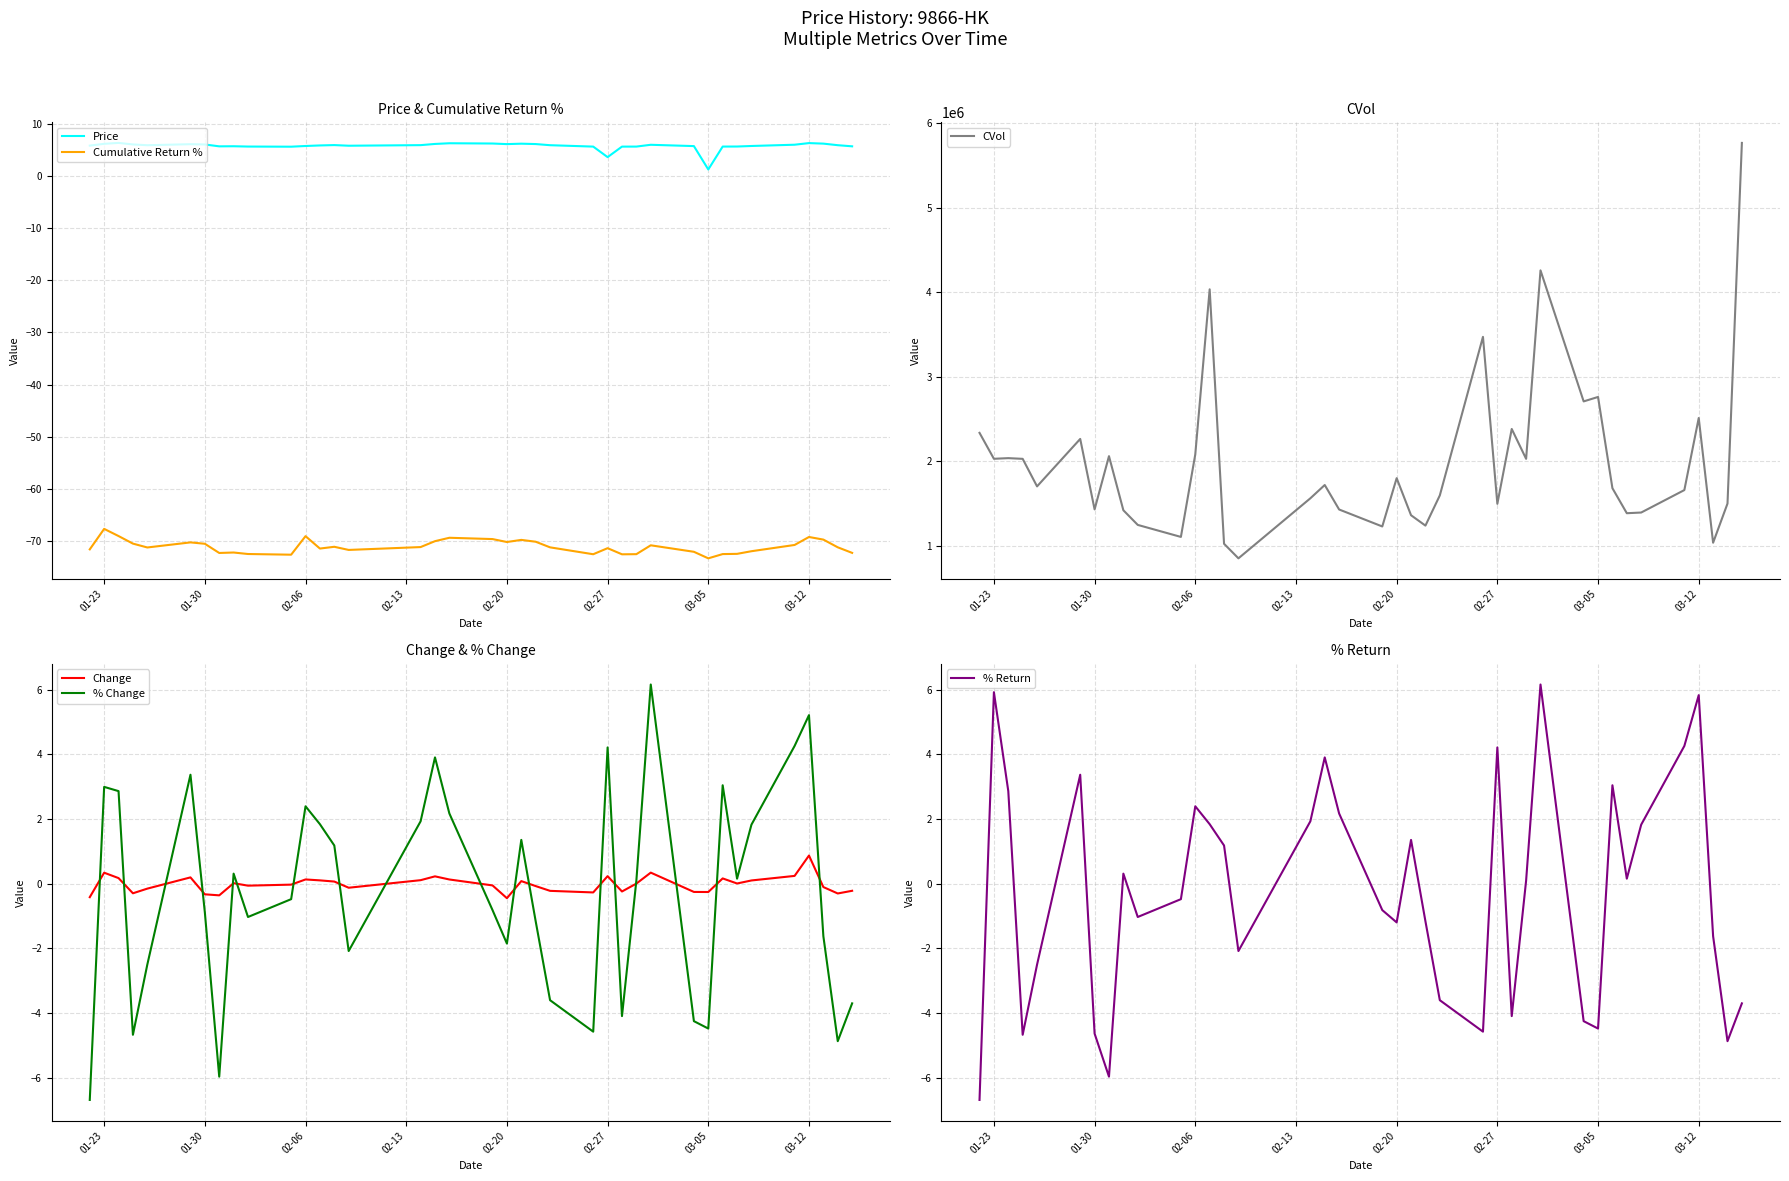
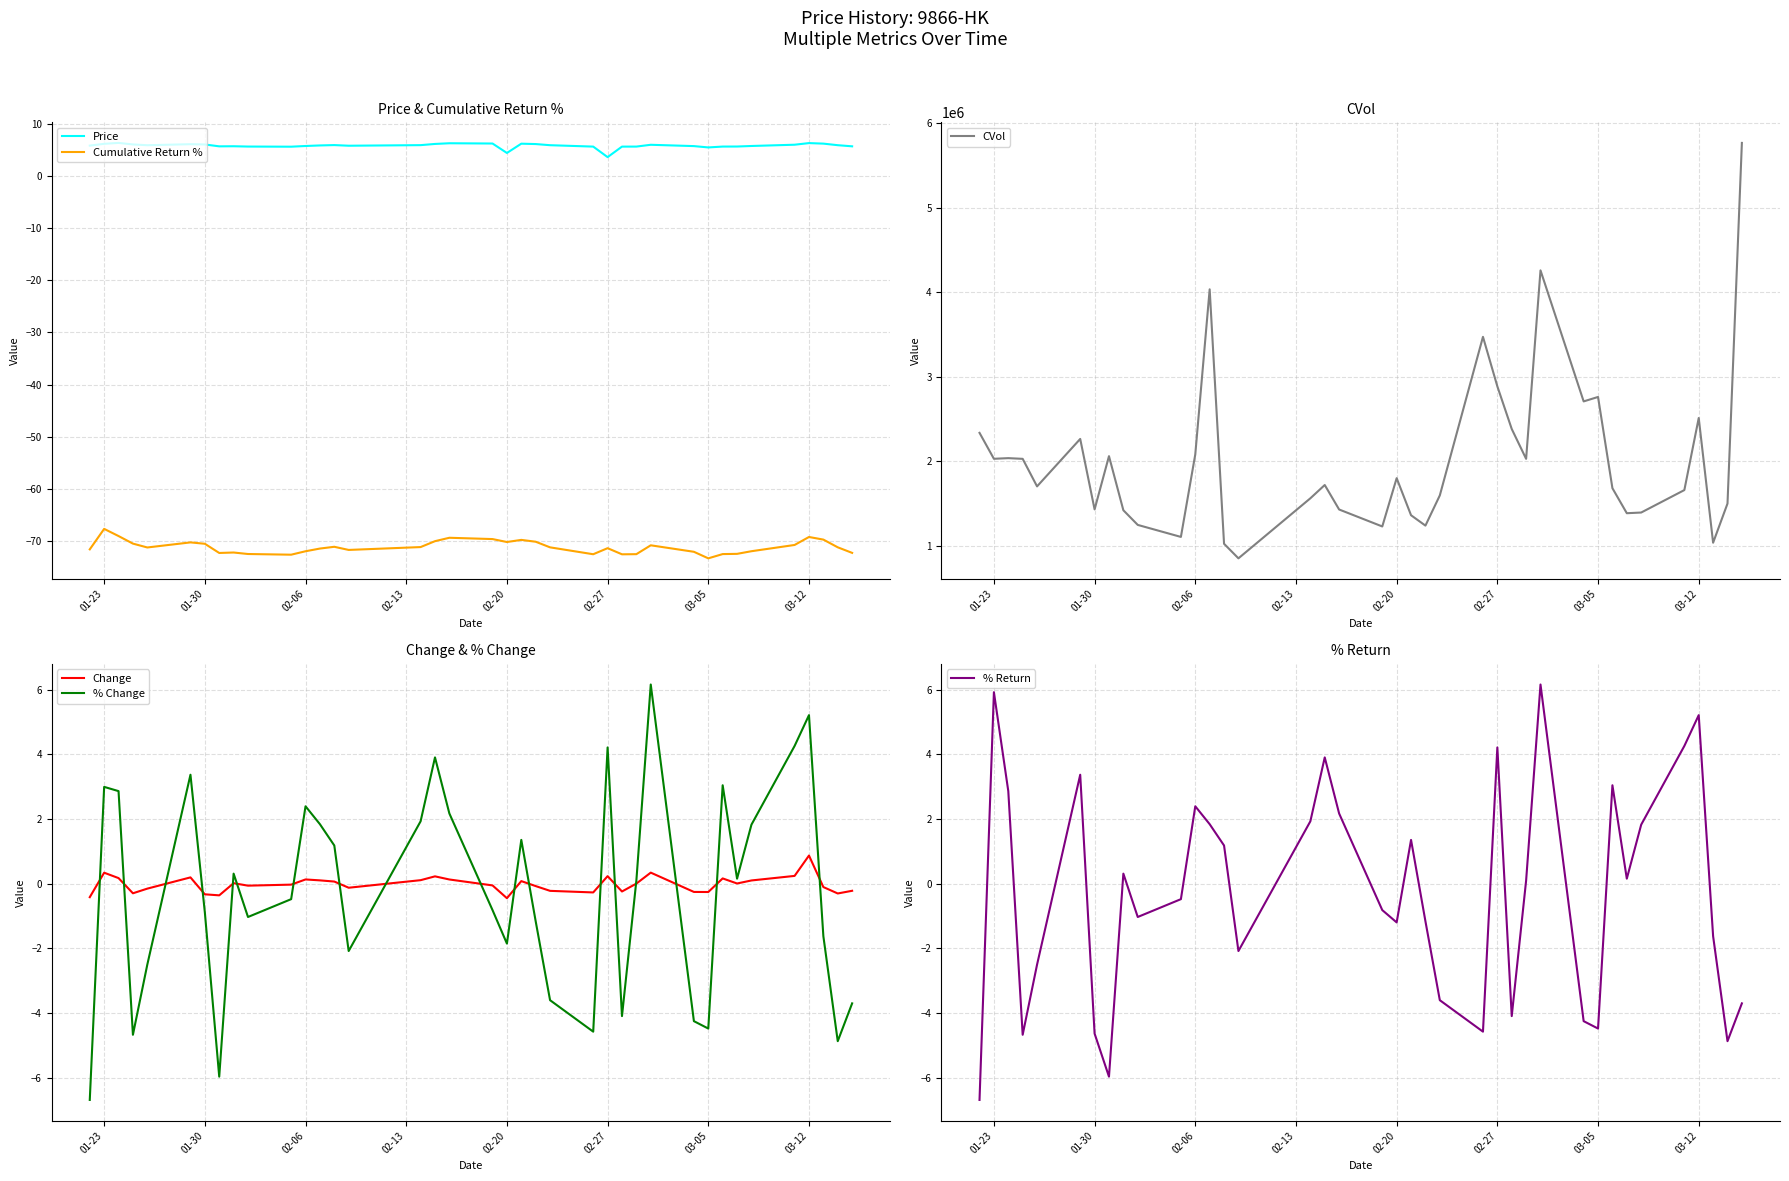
Price & Cumulative Return %, Cumulative Return %, 02-06: -69 -> -72
Price & Cumulative Return %, Price, 02-20: 6 -> 4
Price & Cumulative Return %, Price, 03-05: 1 -> 5
CVol, 02-27: 1500000 -> 2900000
% Return, 03-12: 5.8 -> 5.2
